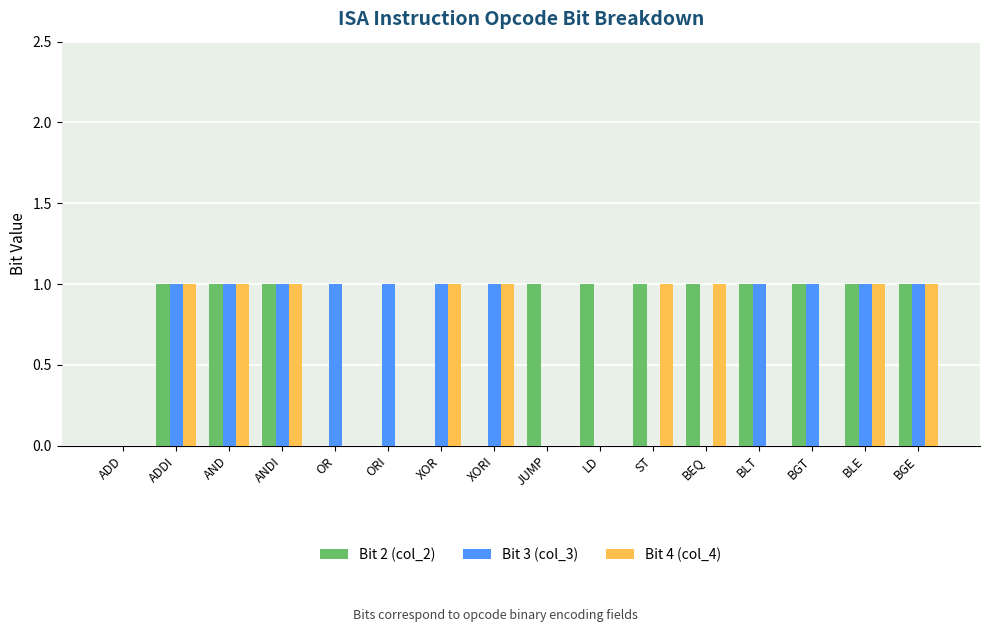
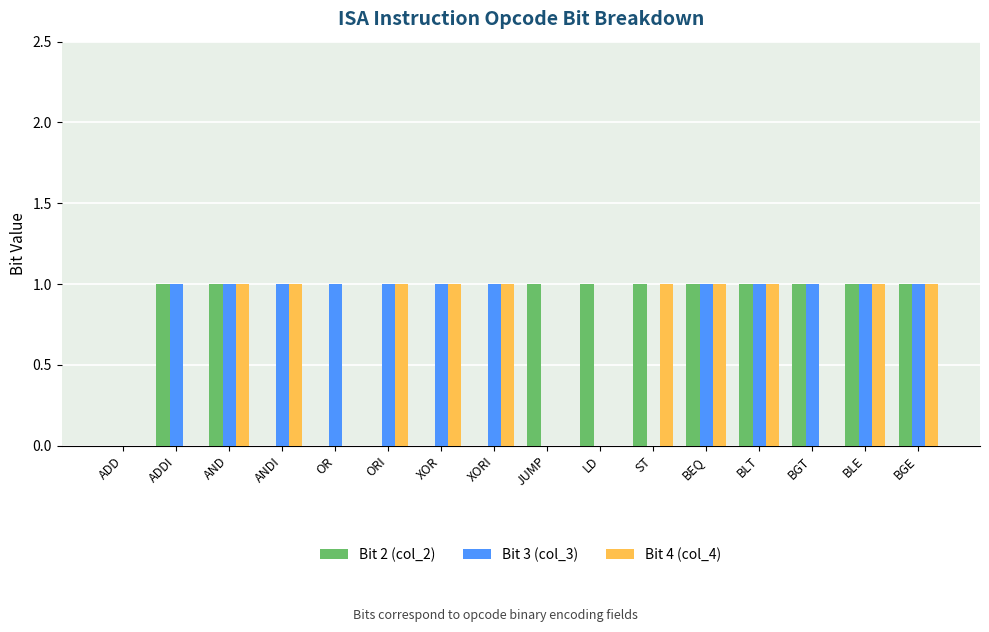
Bit 4 (col_4), ADDI: 1 -> 0
Bit 2 (col_2), ANDI: 1 -> 0
Bit 4 (col_4), ORI: 0 -> 1
Bit 3 (col_3), BEQ: 0 -> 1
Bit 4 (col_4), BLT: 0 -> 1
